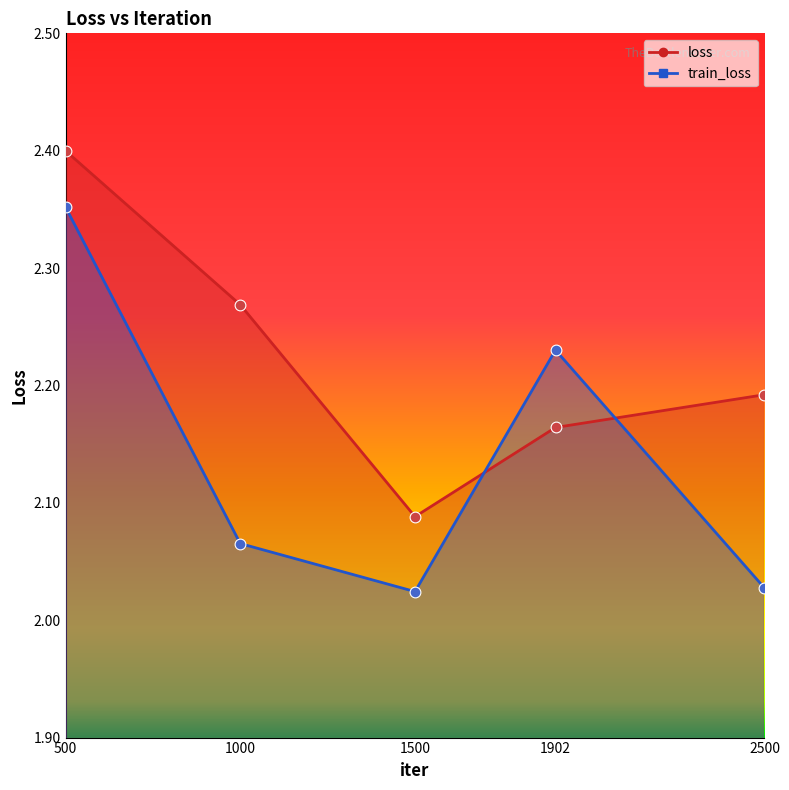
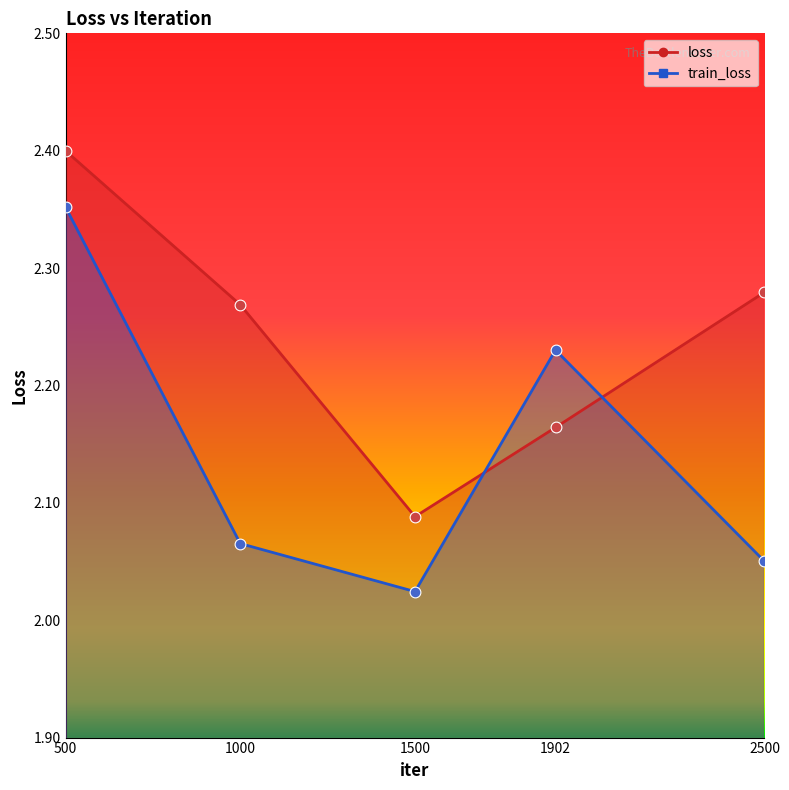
loss, 2500: 2.192 -> 2.279
train_loss, 2500: 2.027 -> 2.050
